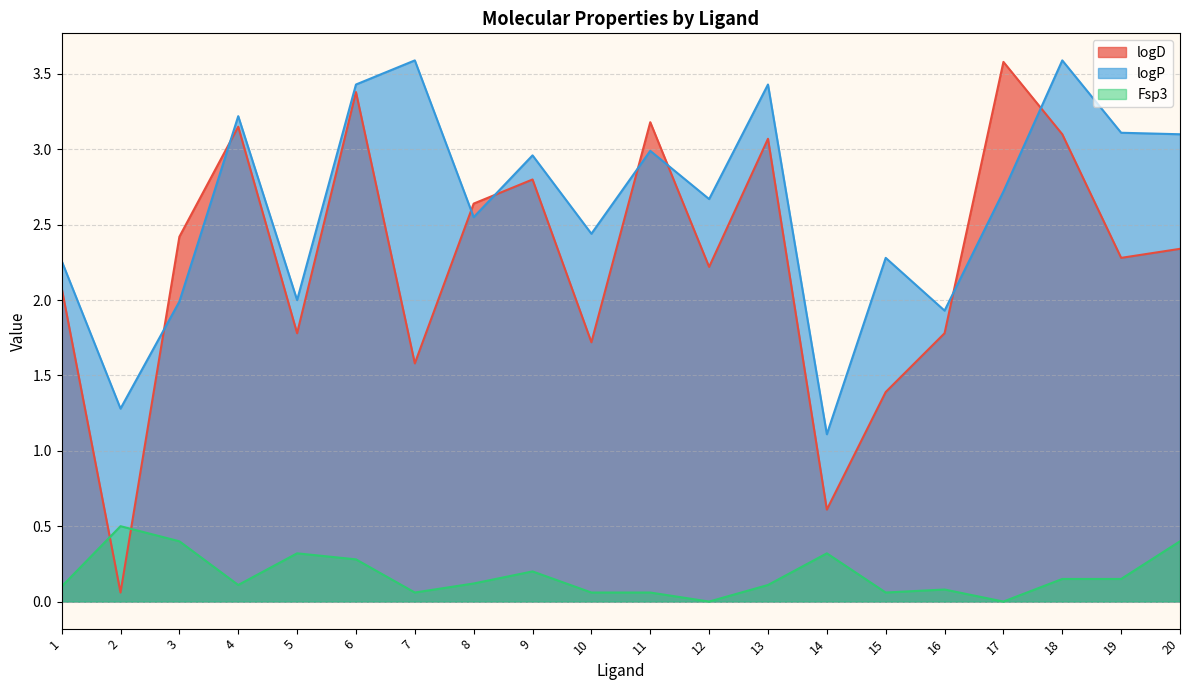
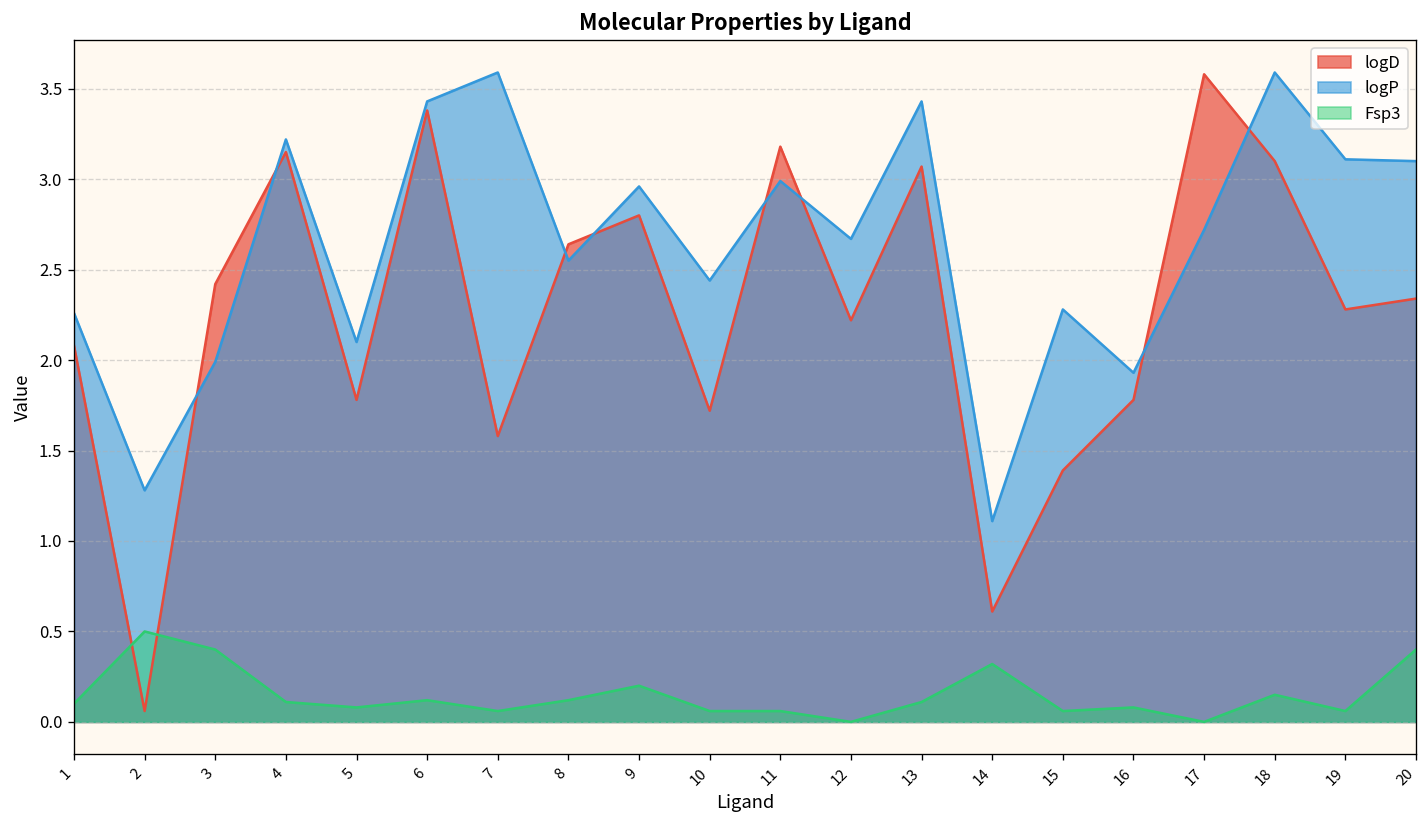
logP, 5: 2.0 -> 2.1
Fsp3, 5: 0.32 -> 0.08
Fsp3, 6: 0.28 -> 0.12
Fsp3, 19: 0.15 -> 0.06
